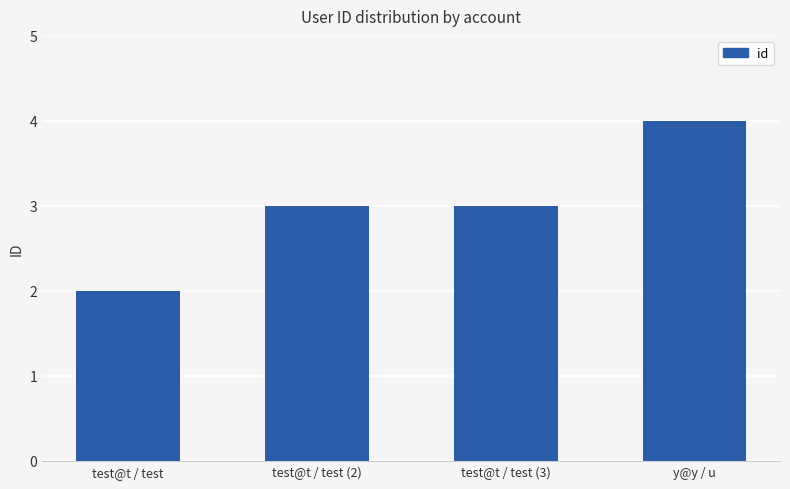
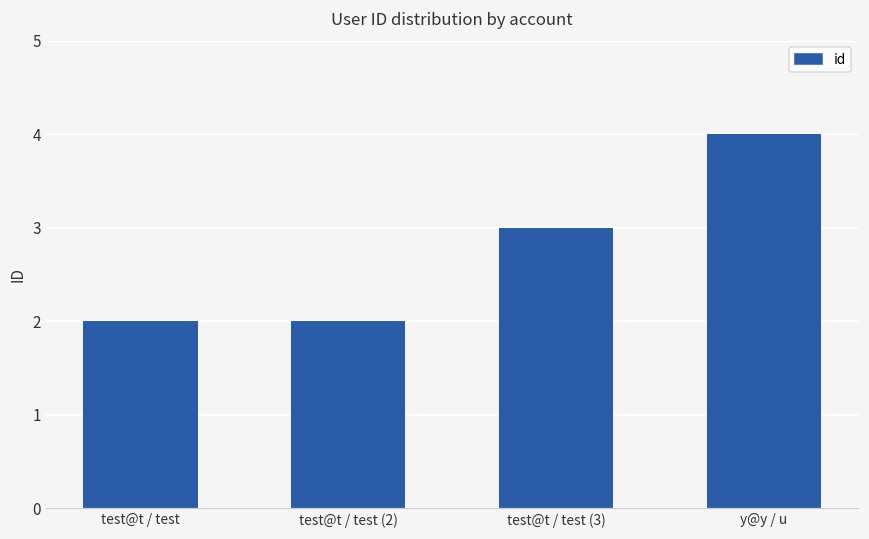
test@t / test (2): 3 -> 2
